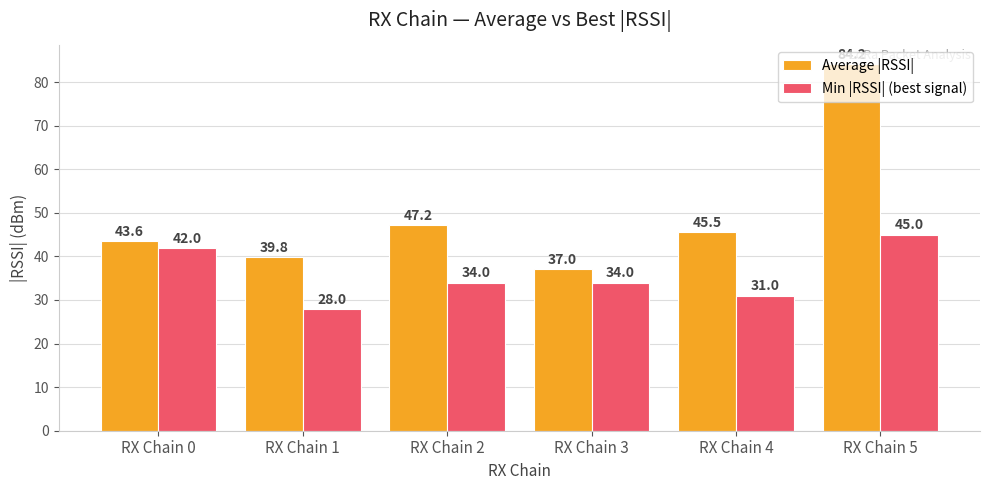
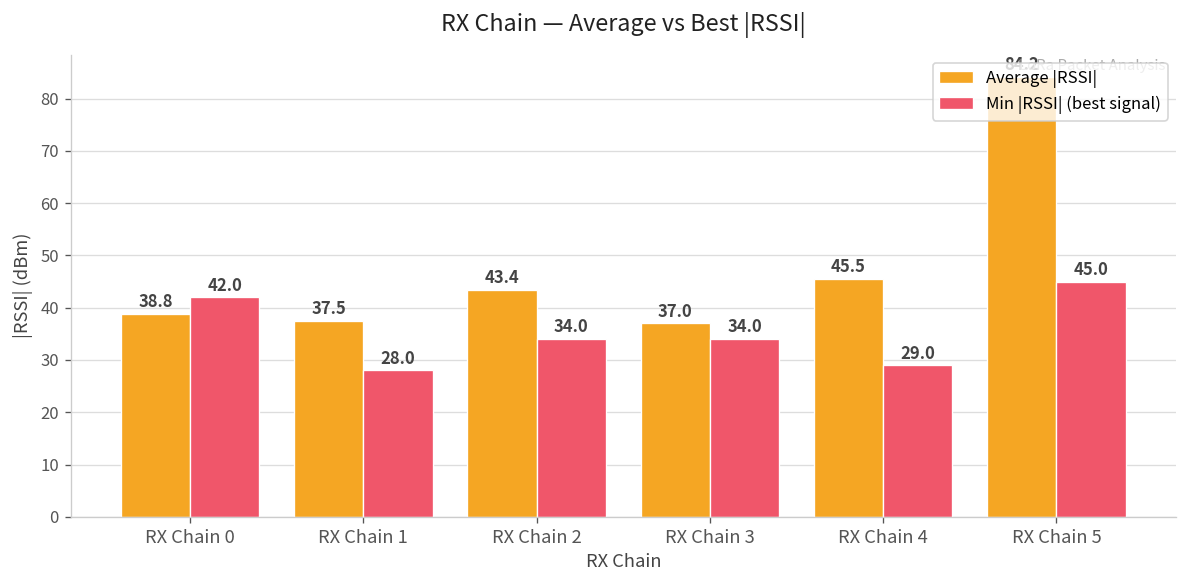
Average |RSSI|, RX Chain 0: 43.6 -> 38.8
Average |RSSI|, RX Chain 1: 39.8 -> 37.5
Average |RSSI|, RX Chain 2: 47.2 -> 43.4
Min |RSSI| (best signal), RX Chain 4: 31.0 -> 29.0
